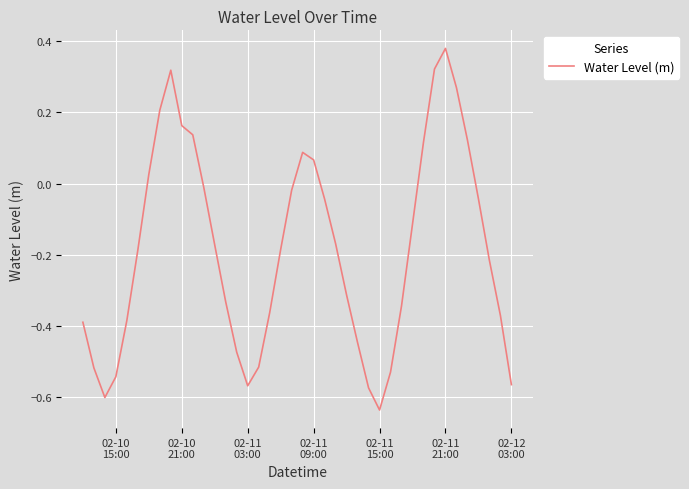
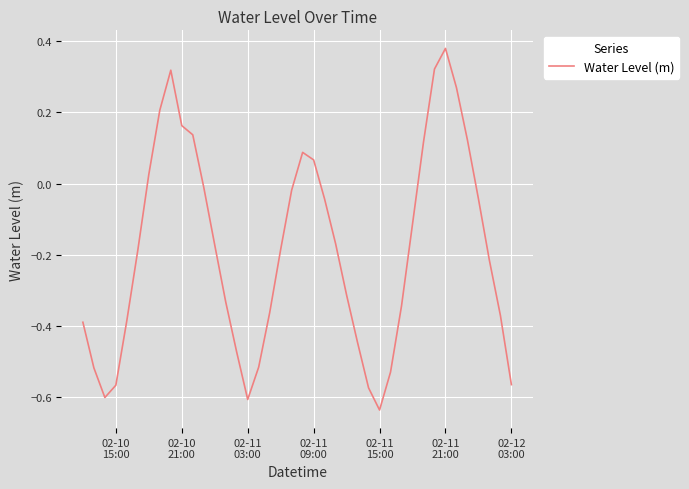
02-10 15:00: -0.54 -> -0.57
02-11 03:00: -0.57 -> -0.61
